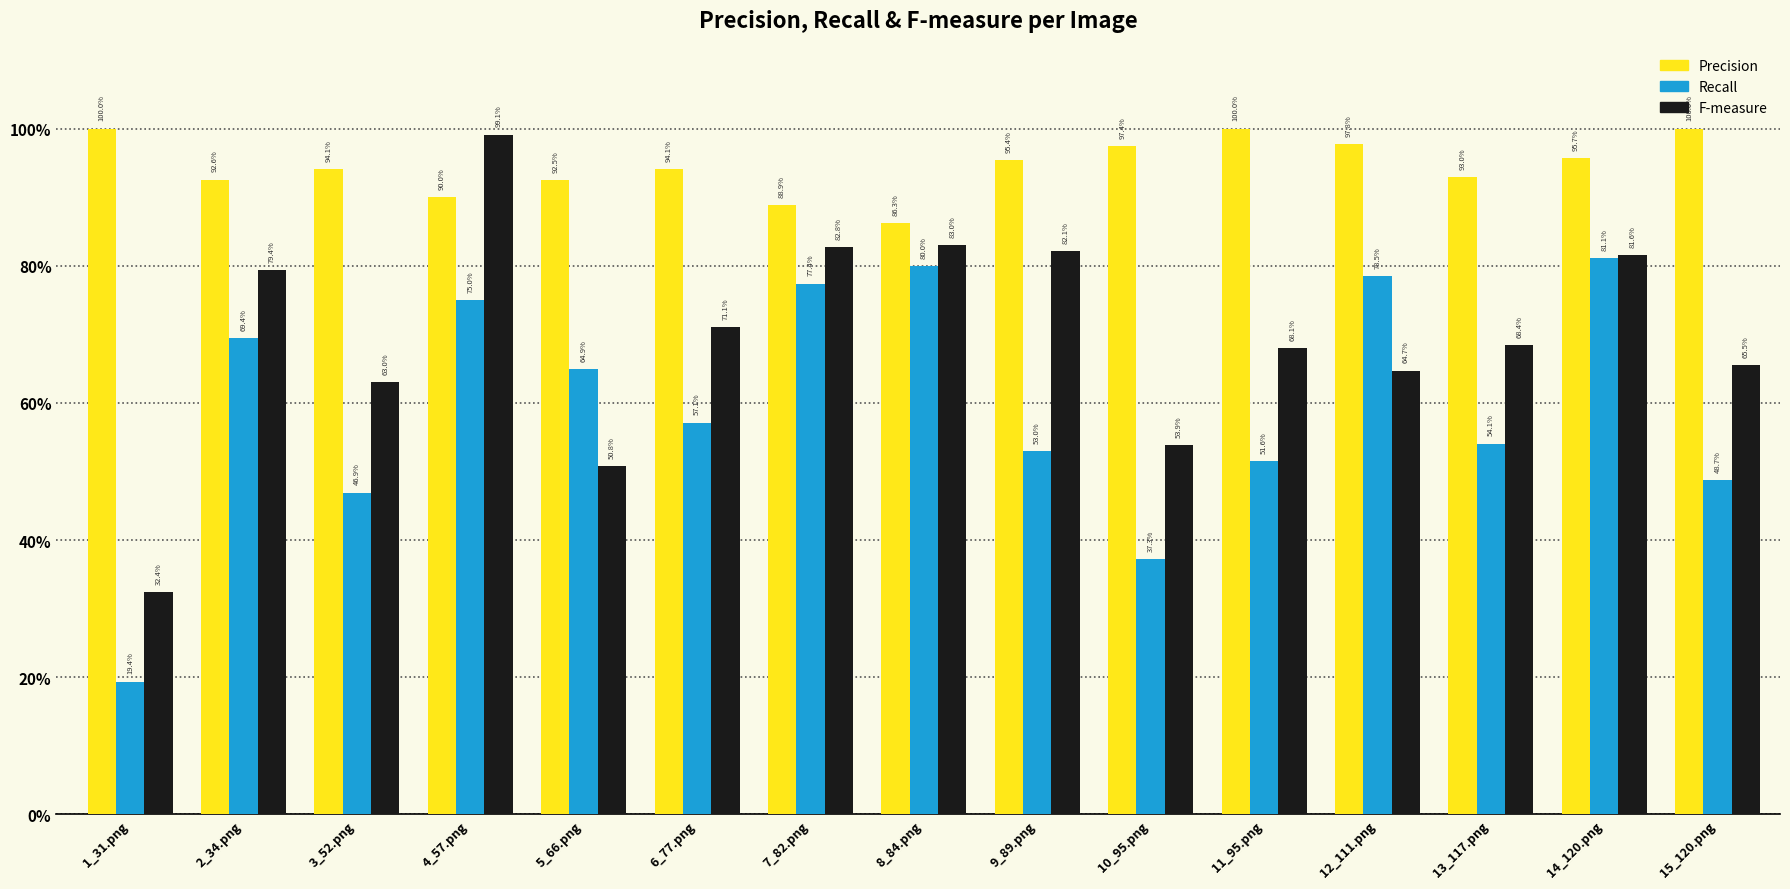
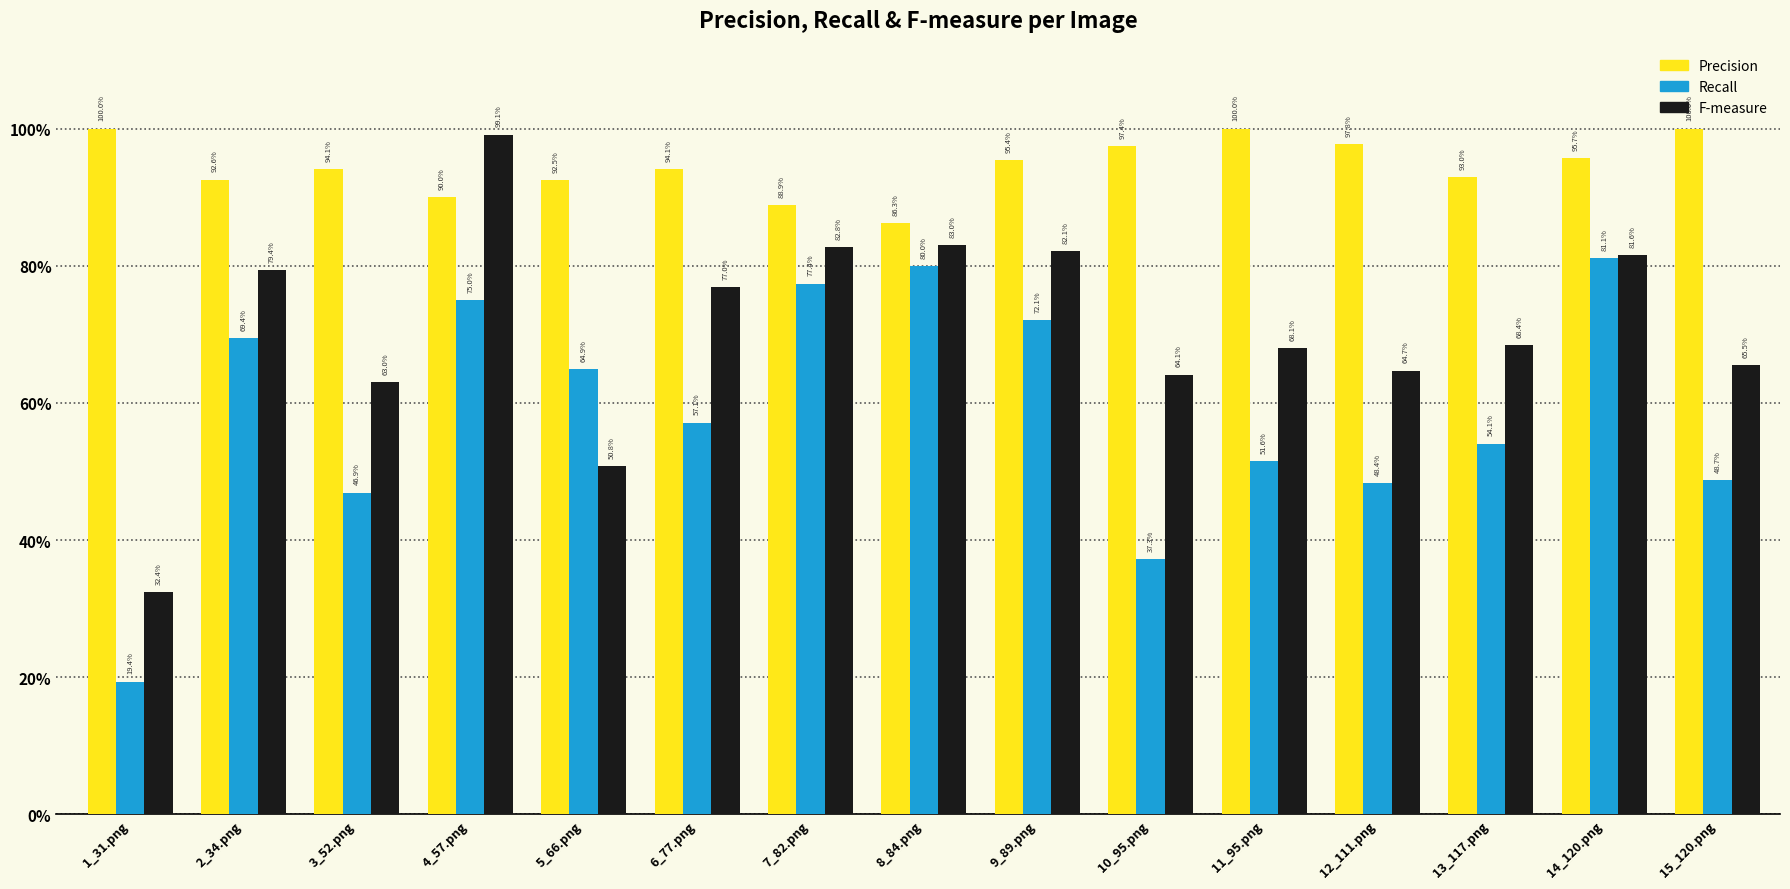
F-measure, 6_77.png: 71.1% -> 77.0%
Recall, 9_89.png: 53.0% -> 72.1%
F-measure, 10_95.png: 53.9% -> 64.1%
Recall, 12_111.png: 78.5% -> 48.4%
